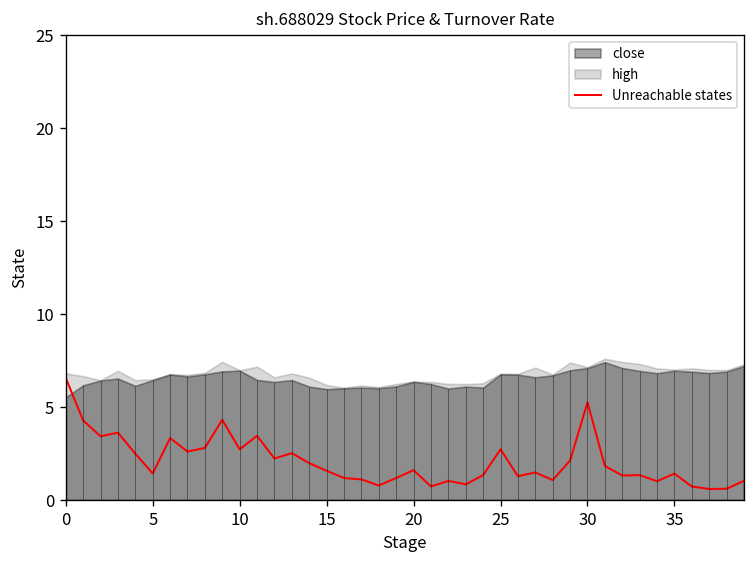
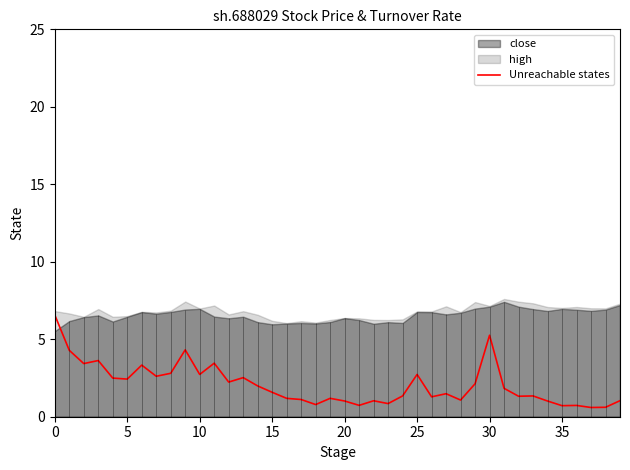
Unreachable states, 5: 1.4 -> 2.4
Unreachable states, 20: 1.6 -> 1.0
Unreachable states, 35: 1.4 -> 0.7
